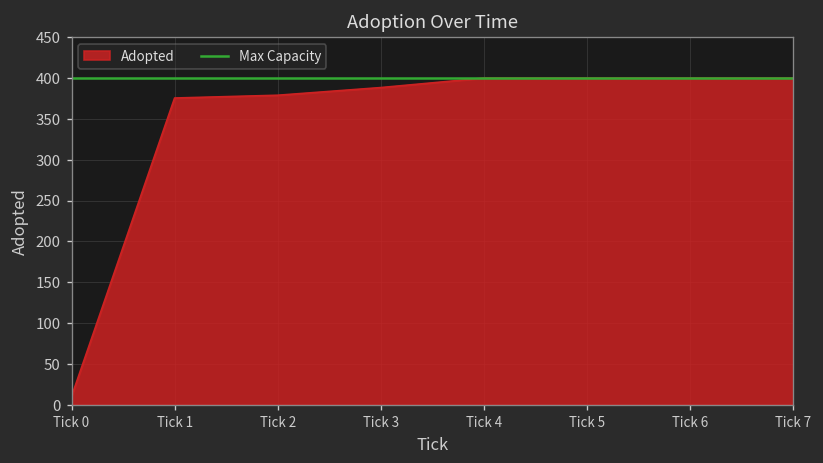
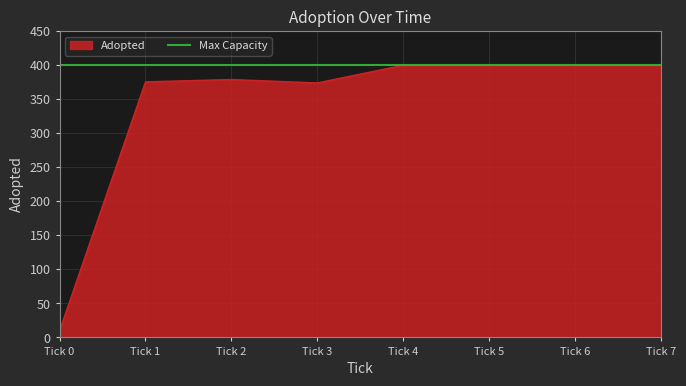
Tick 3: 390 -> 370
